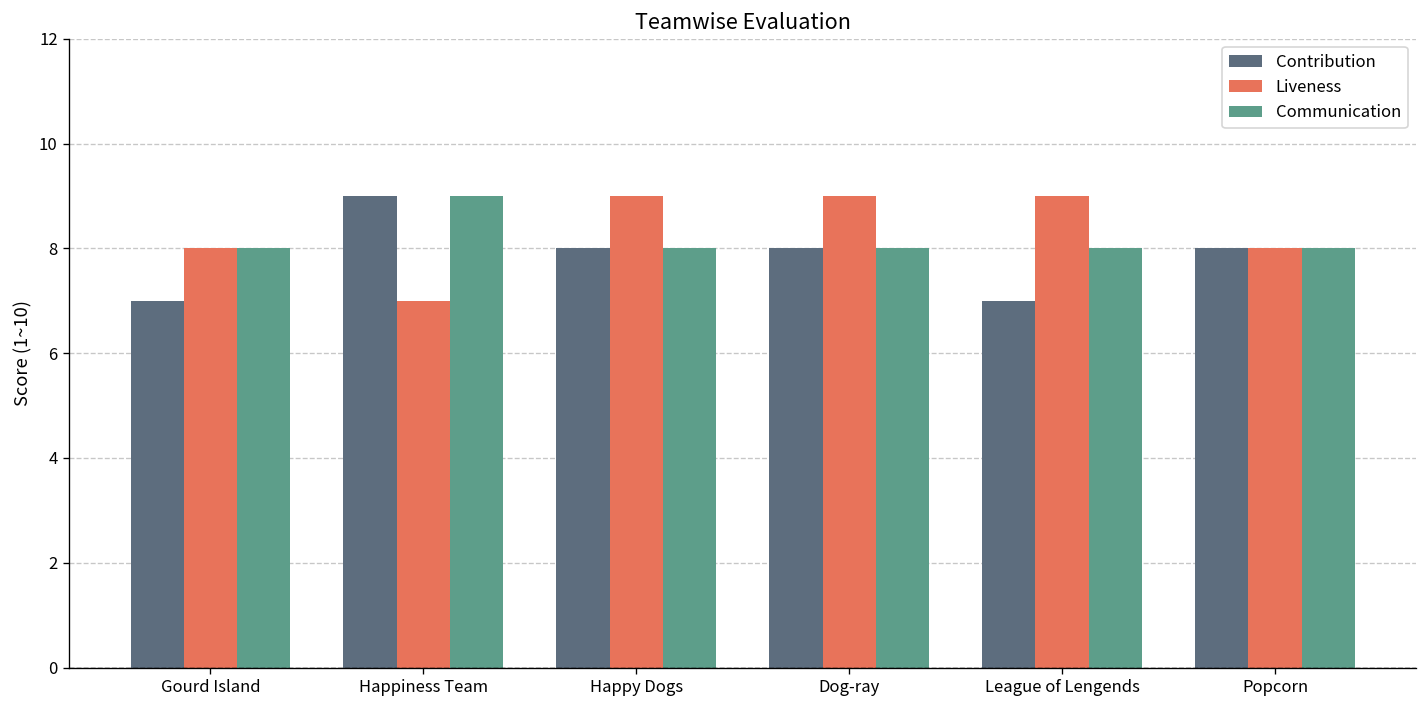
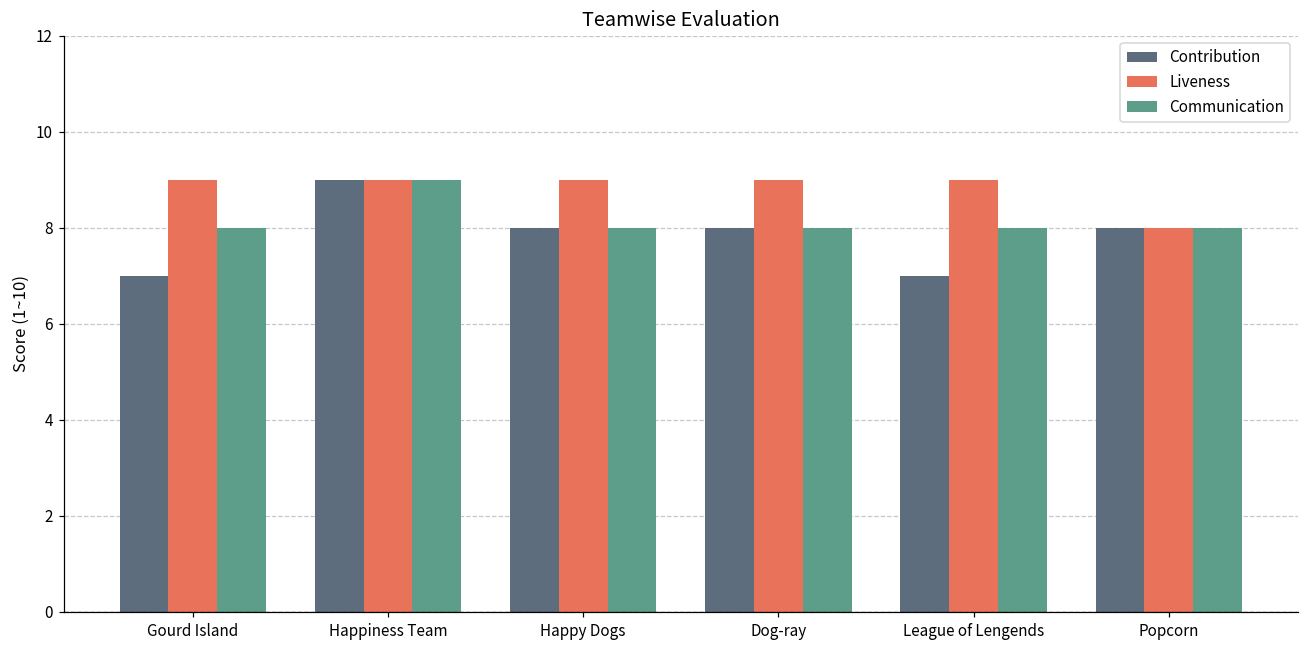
Liveness, Gourd Island: 8 -> 9
Liveness, Happiness Team: 7 -> 9
